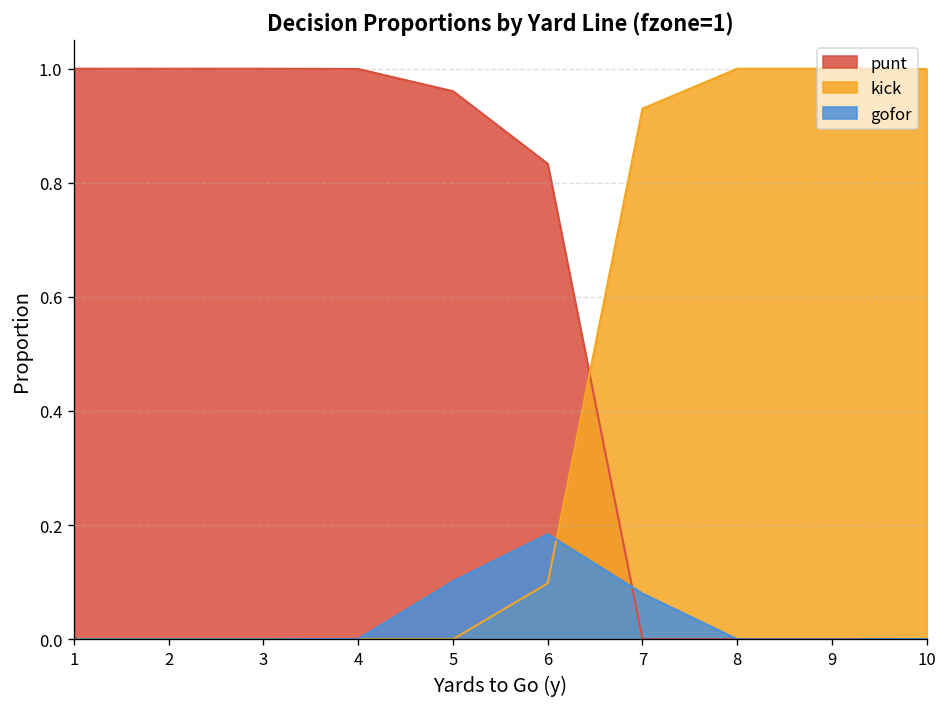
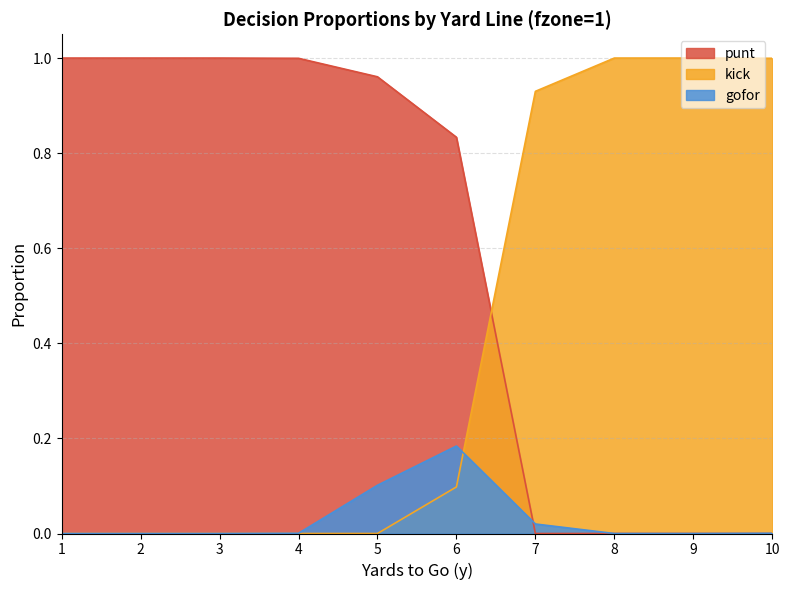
gofor, 7: 0.08 -> 0.02
